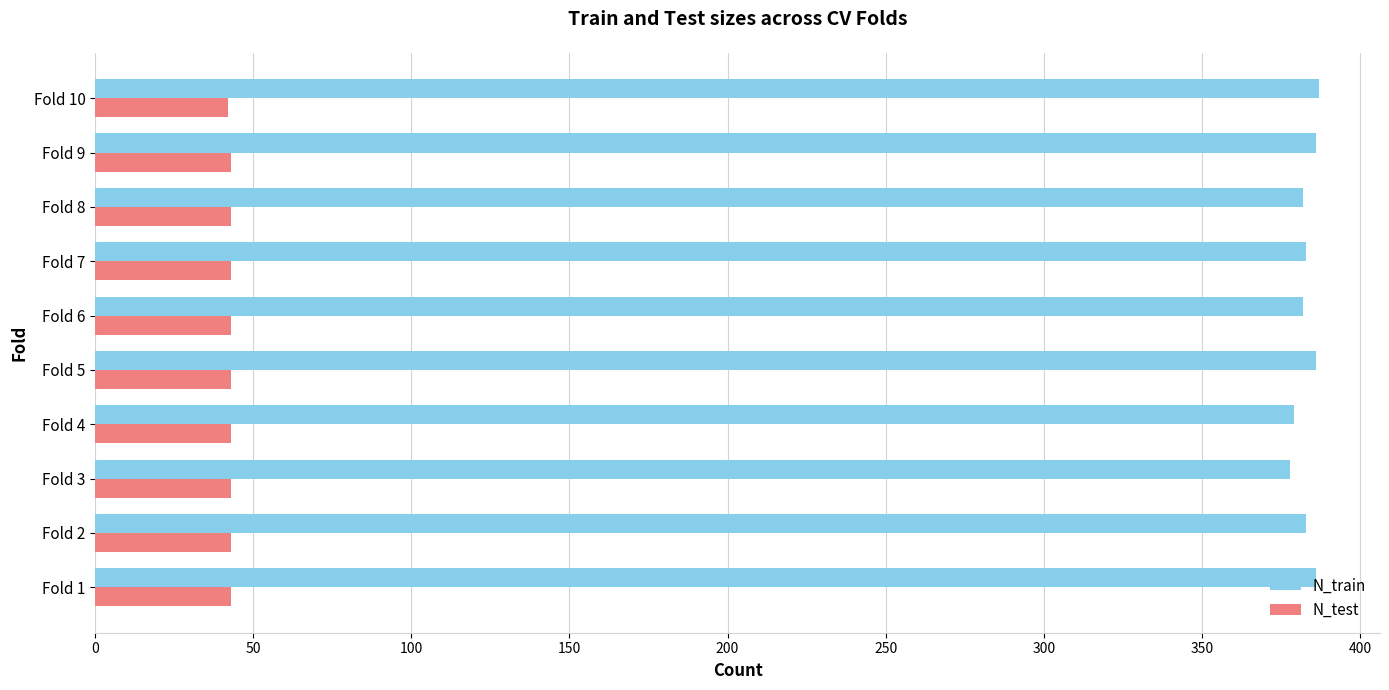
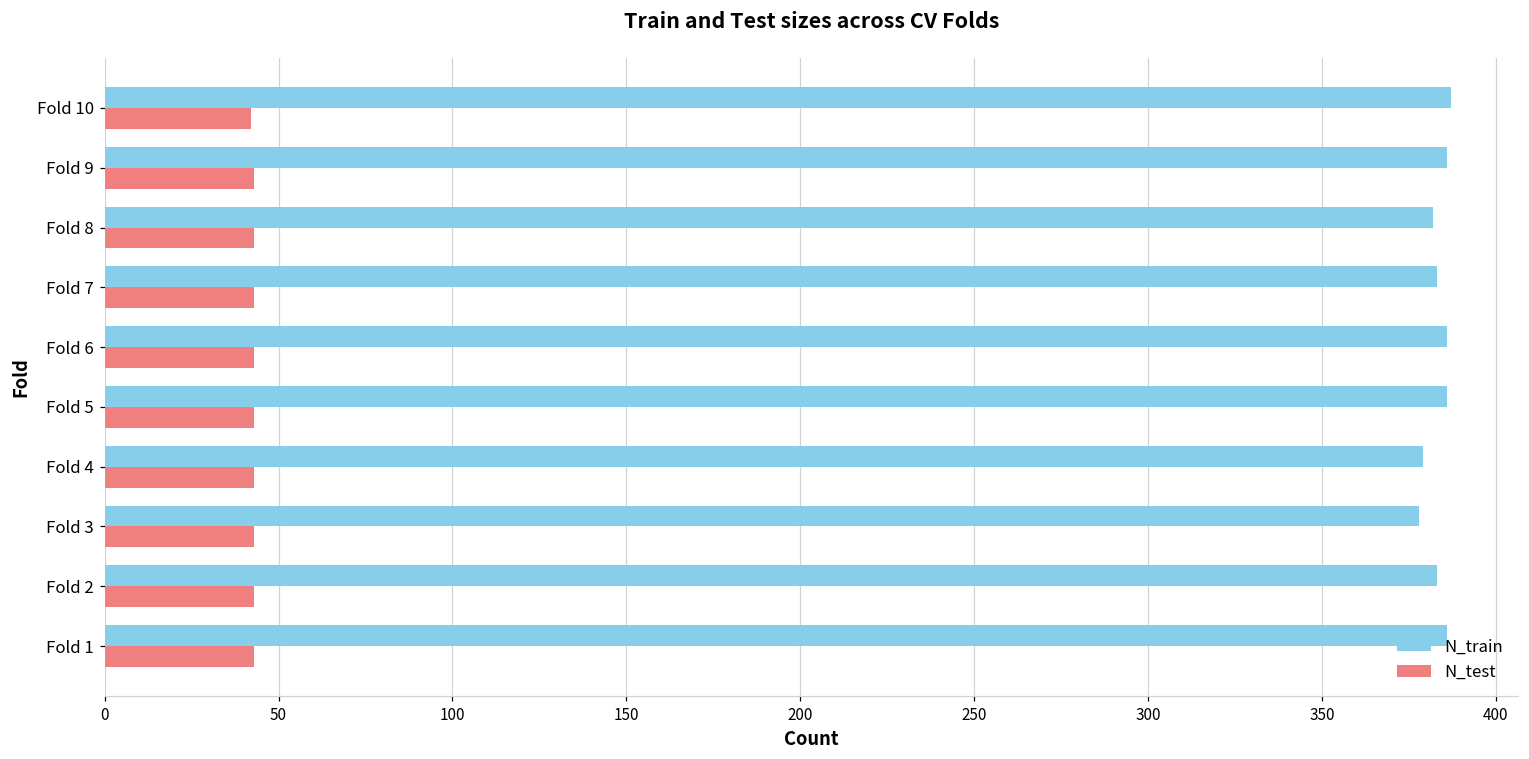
N_train, Fold 6: 382 -> 386
